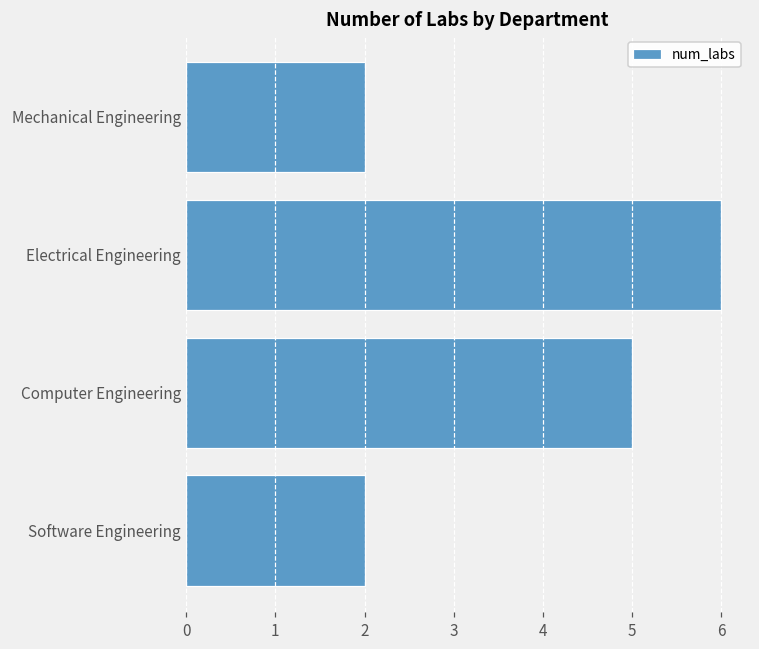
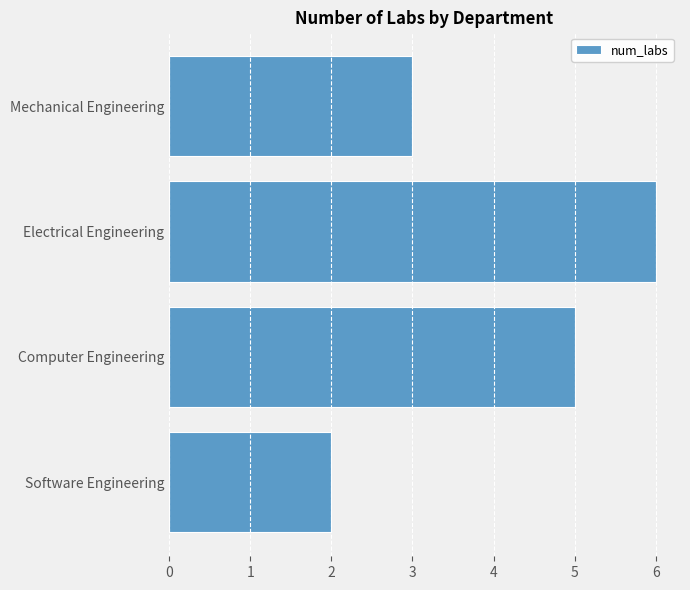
Mechanical Engineering: 2 -> 3
